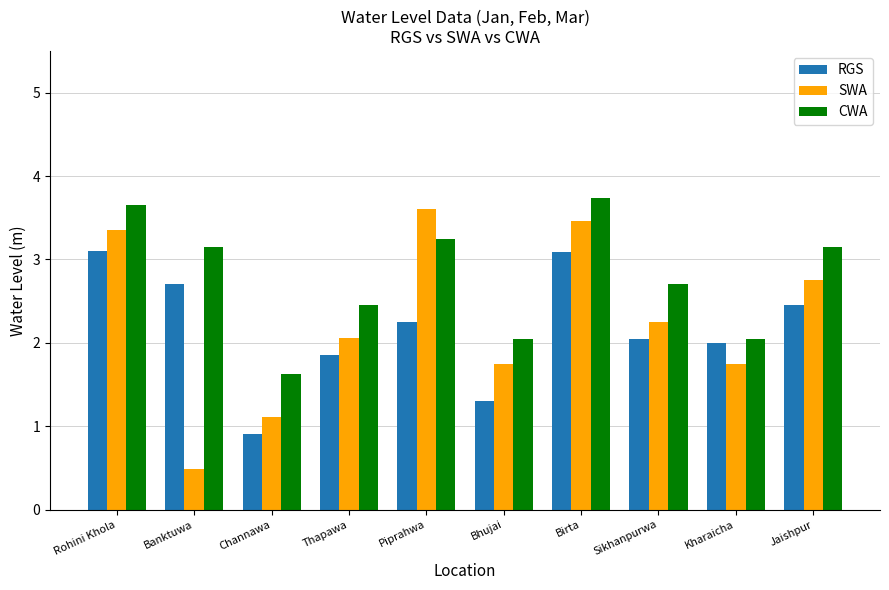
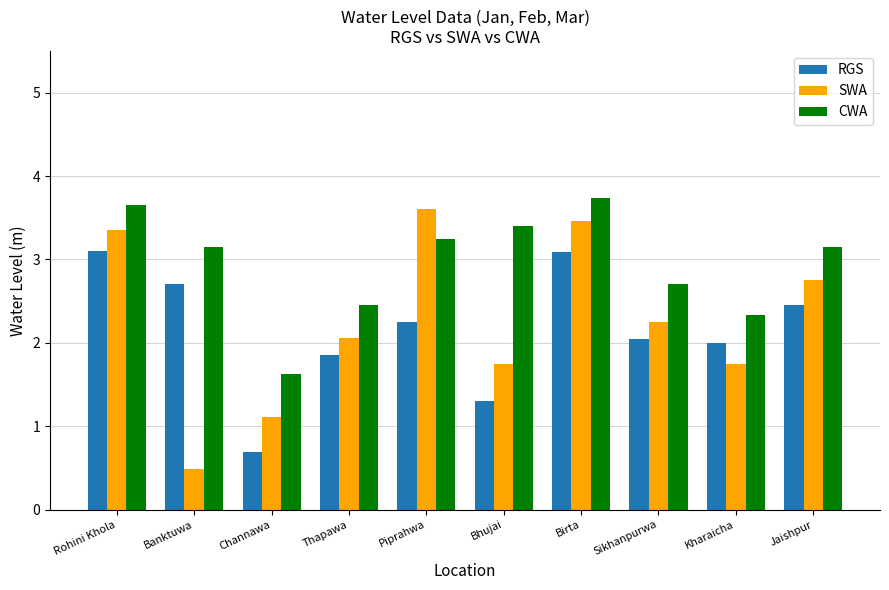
RGS, Channawa: 0.9 -> 0.7
CWA, Bhujai: 2.1 -> 3.4
CWA, Kharaicha: 2.1 -> 2.3
